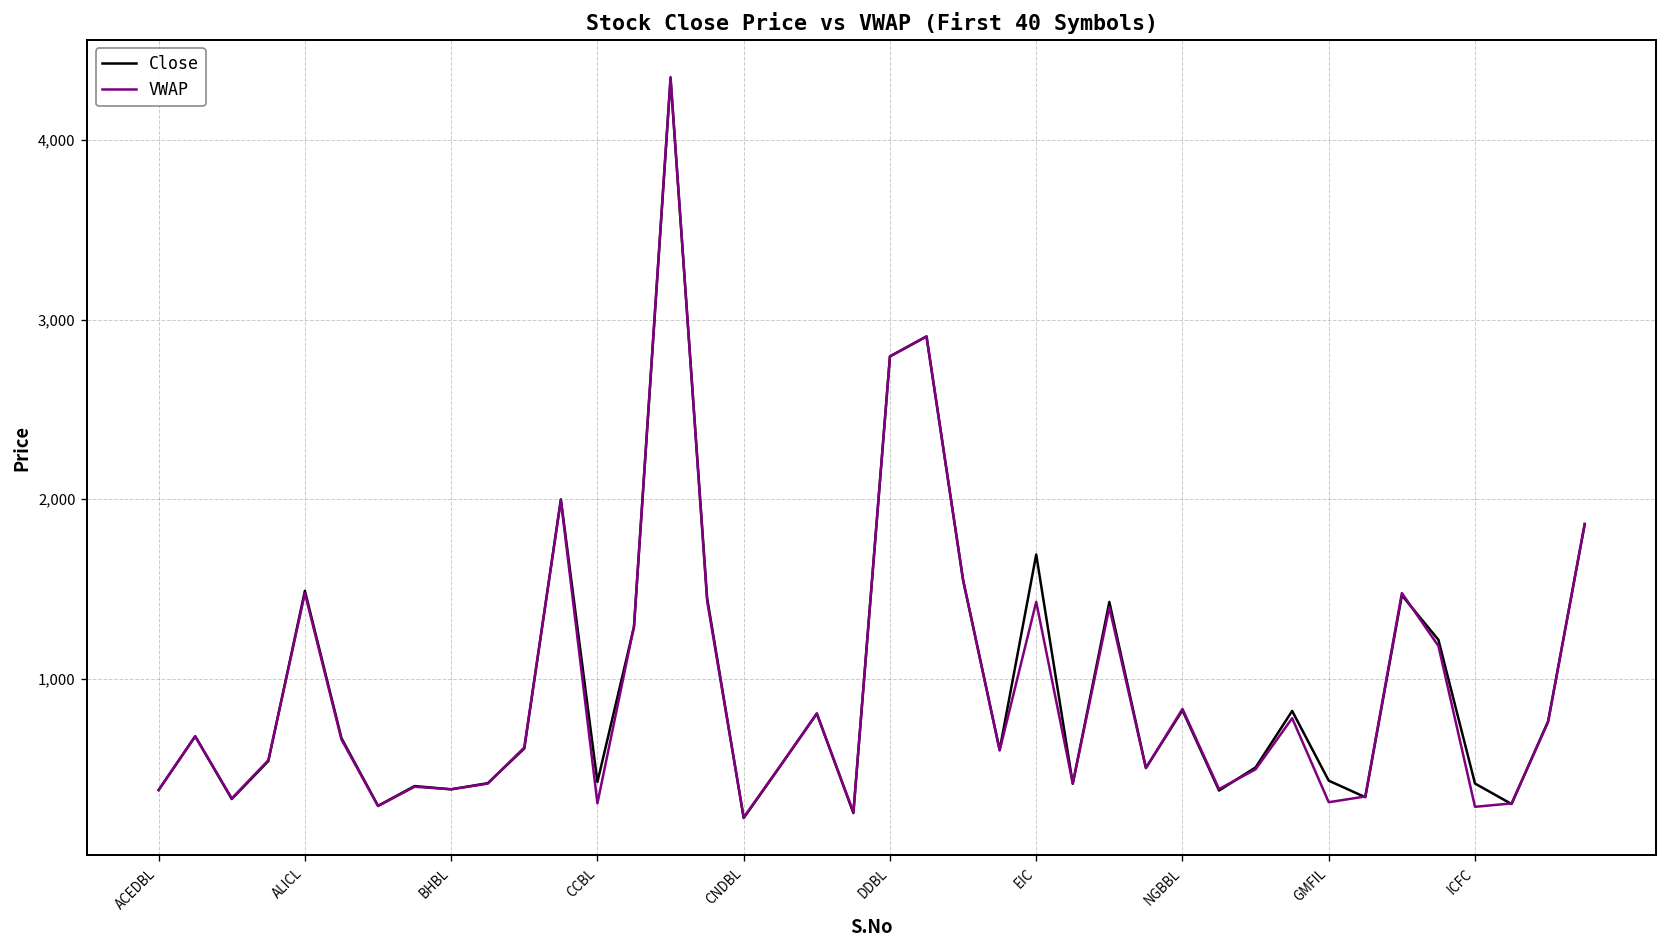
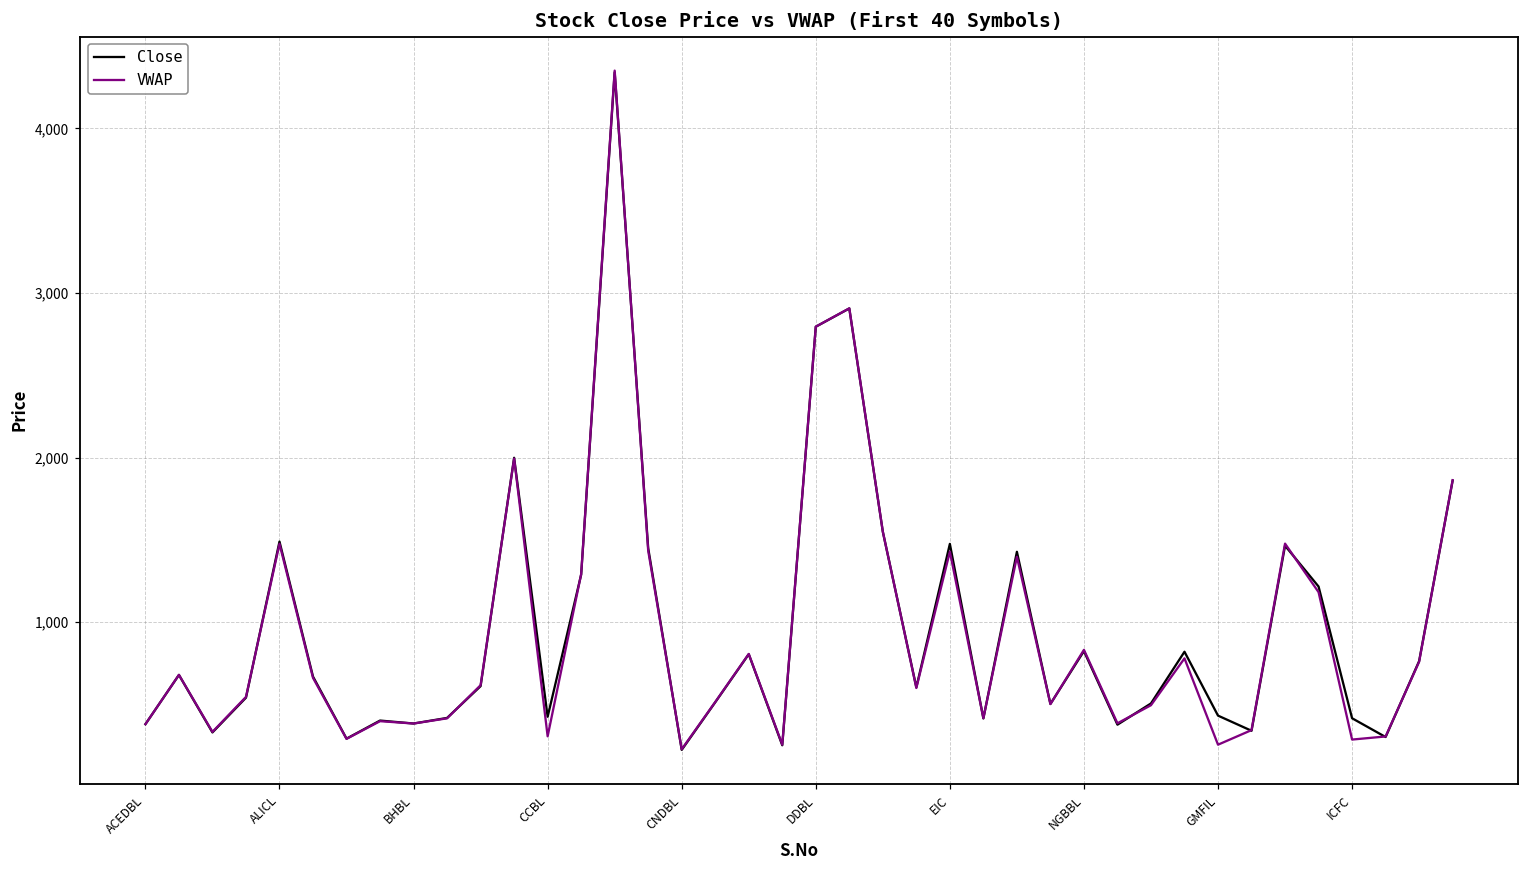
Close, EIC: 1,690 -> 1,480
VWAP, GMFIL: 310 -> 260
